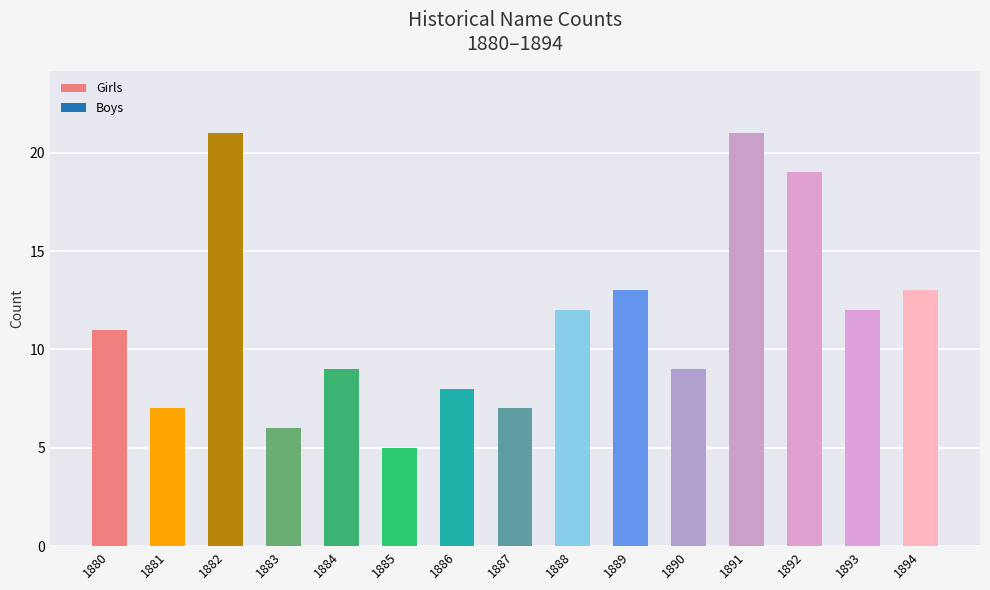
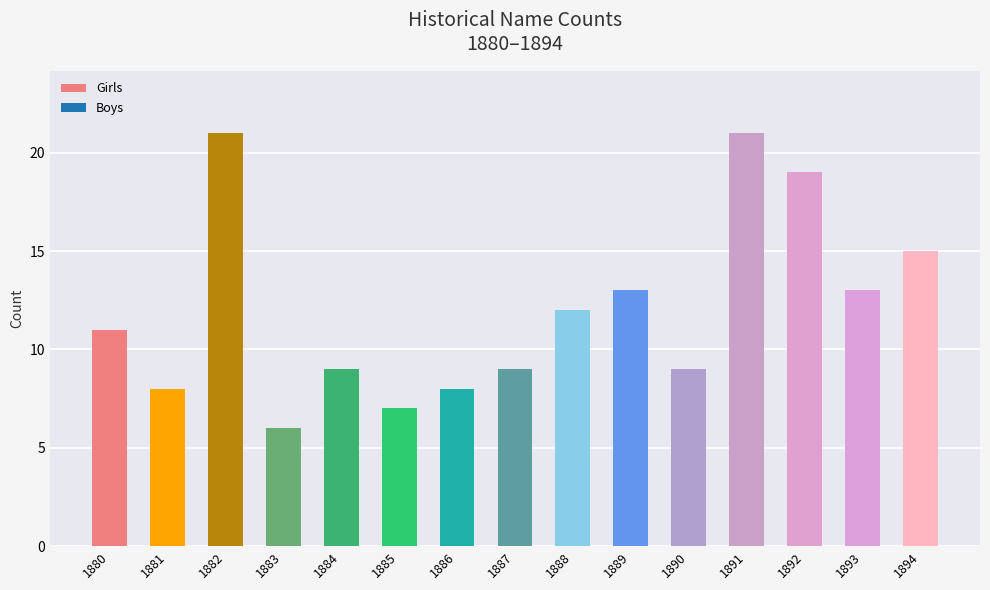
1881: 7 -> 8
1885: 5 -> 7
1887: 7 -> 9
1893: 12 -> 13
1894: 13 -> 15
